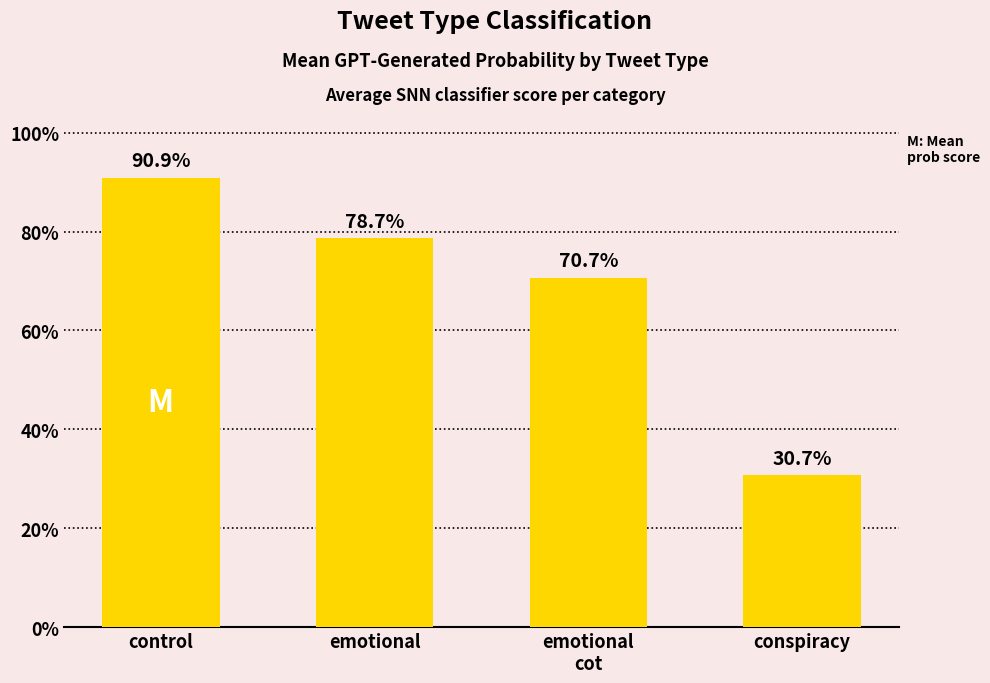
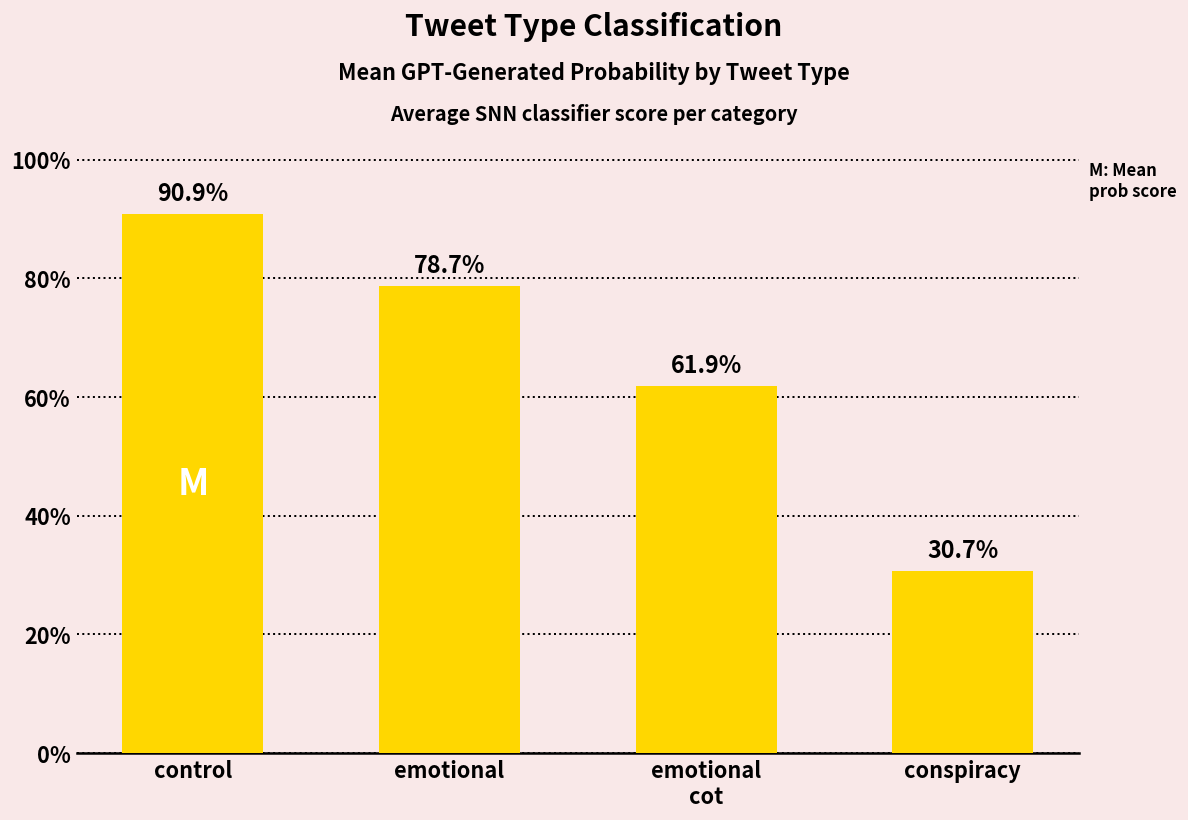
emotional cot: 70.7% -> 61.9%
